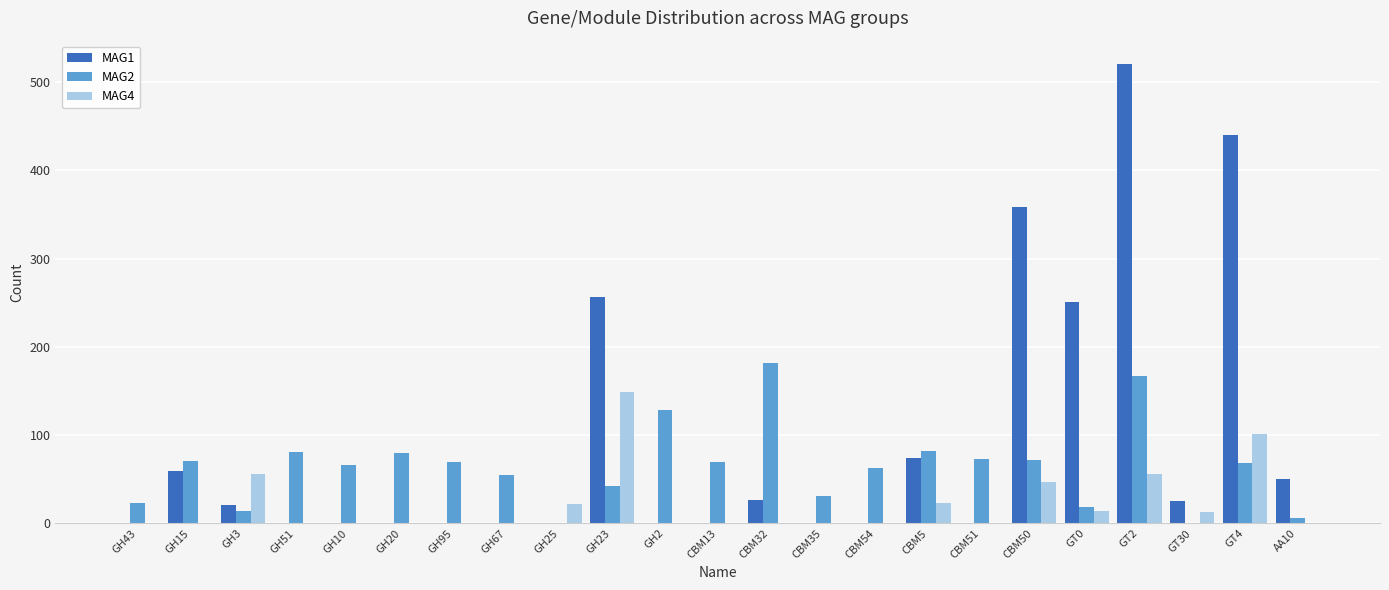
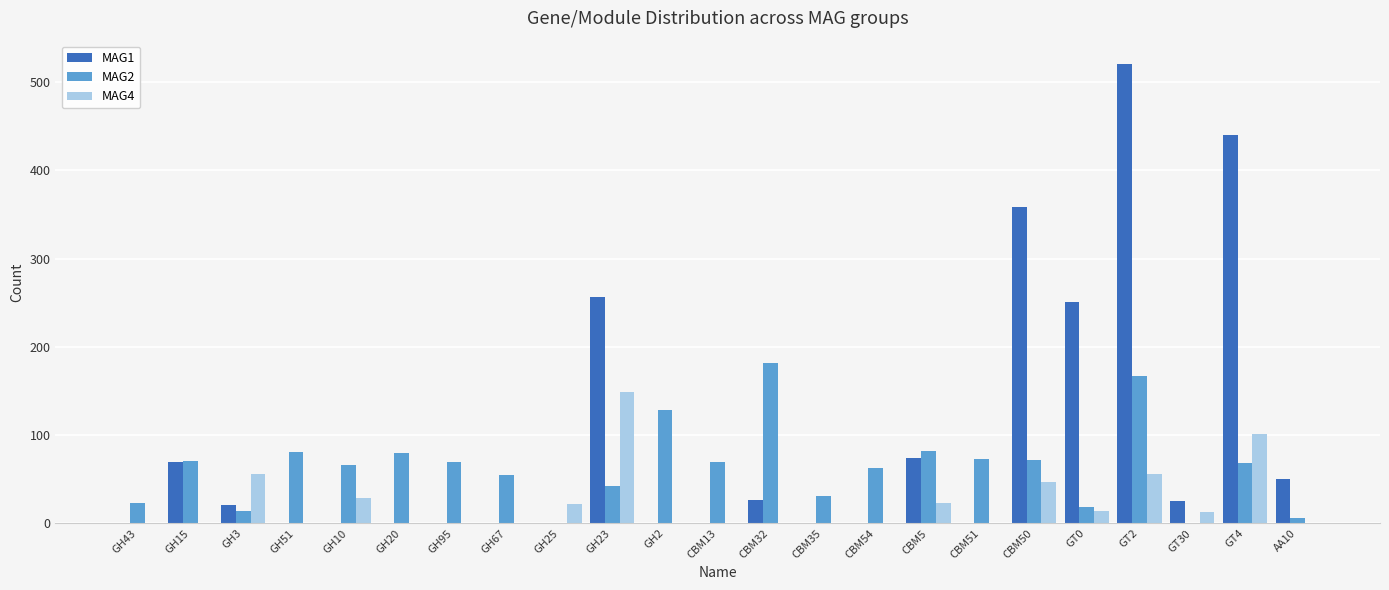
MAG1, GH15: 60 -> 70
MAG4, GH10: 0 -> 30
